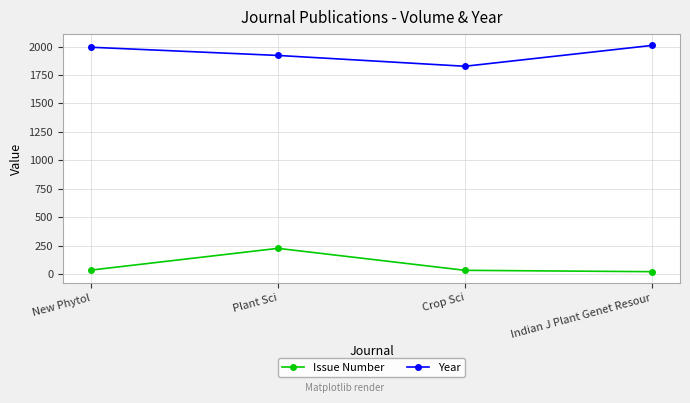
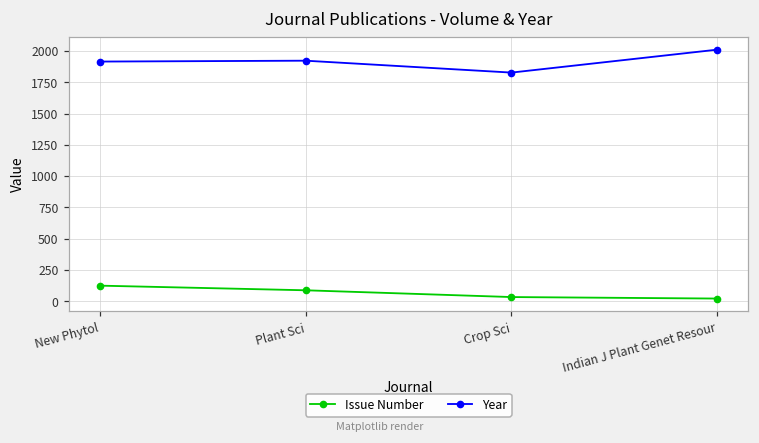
Issue Number, New Phytol: 40 -> 130
Year, New Phytol: 1990 -> 1920
Issue Number, Plant Sci: 230 -> 90
